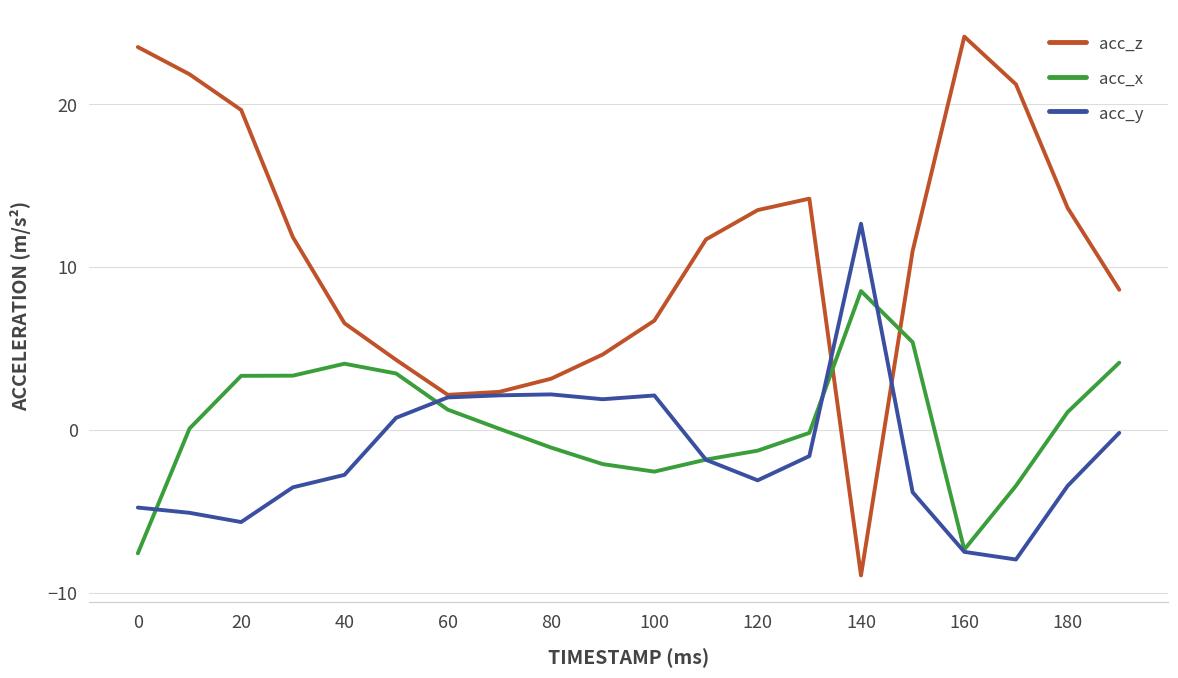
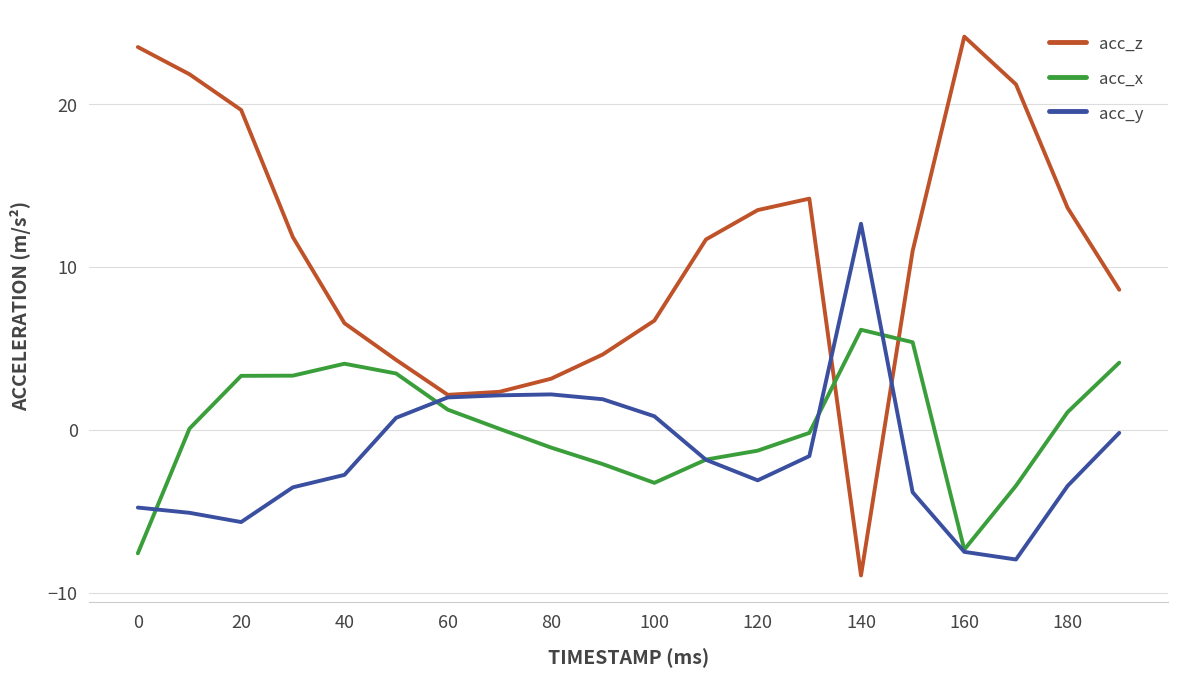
acc_x, 100: -2.6 -> -3.3
acc_y, 100: 2.1 -> 0.8
acc_x, 140: 8.5 -> 6.1
